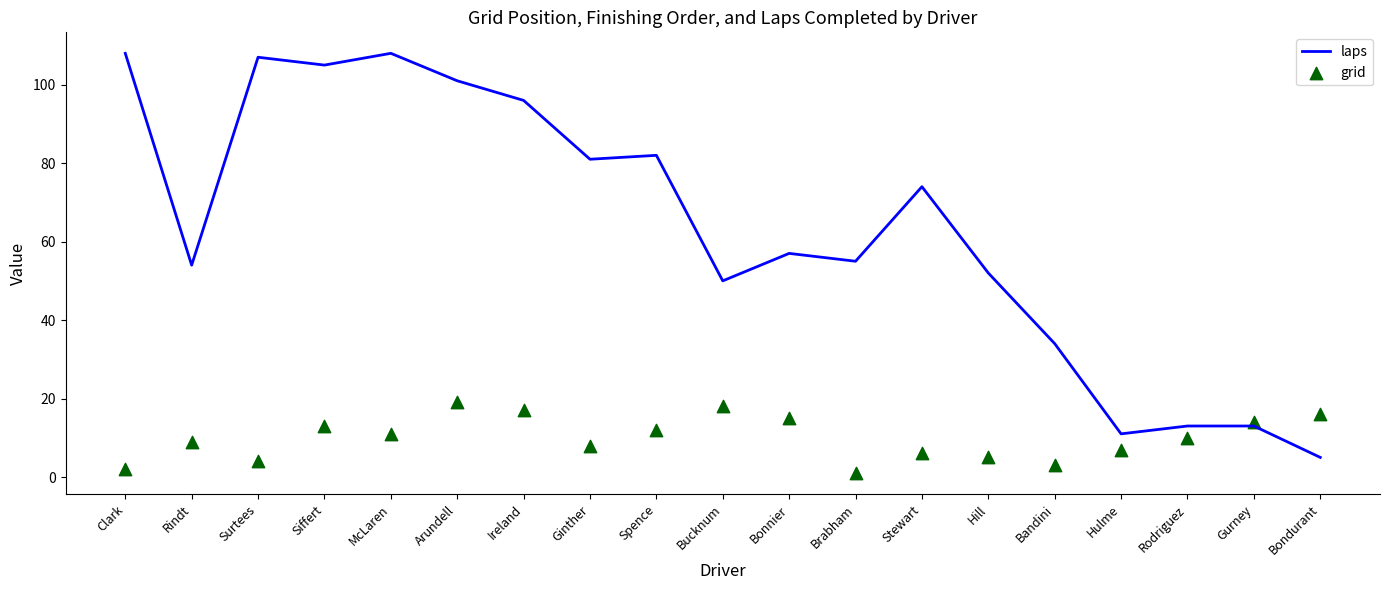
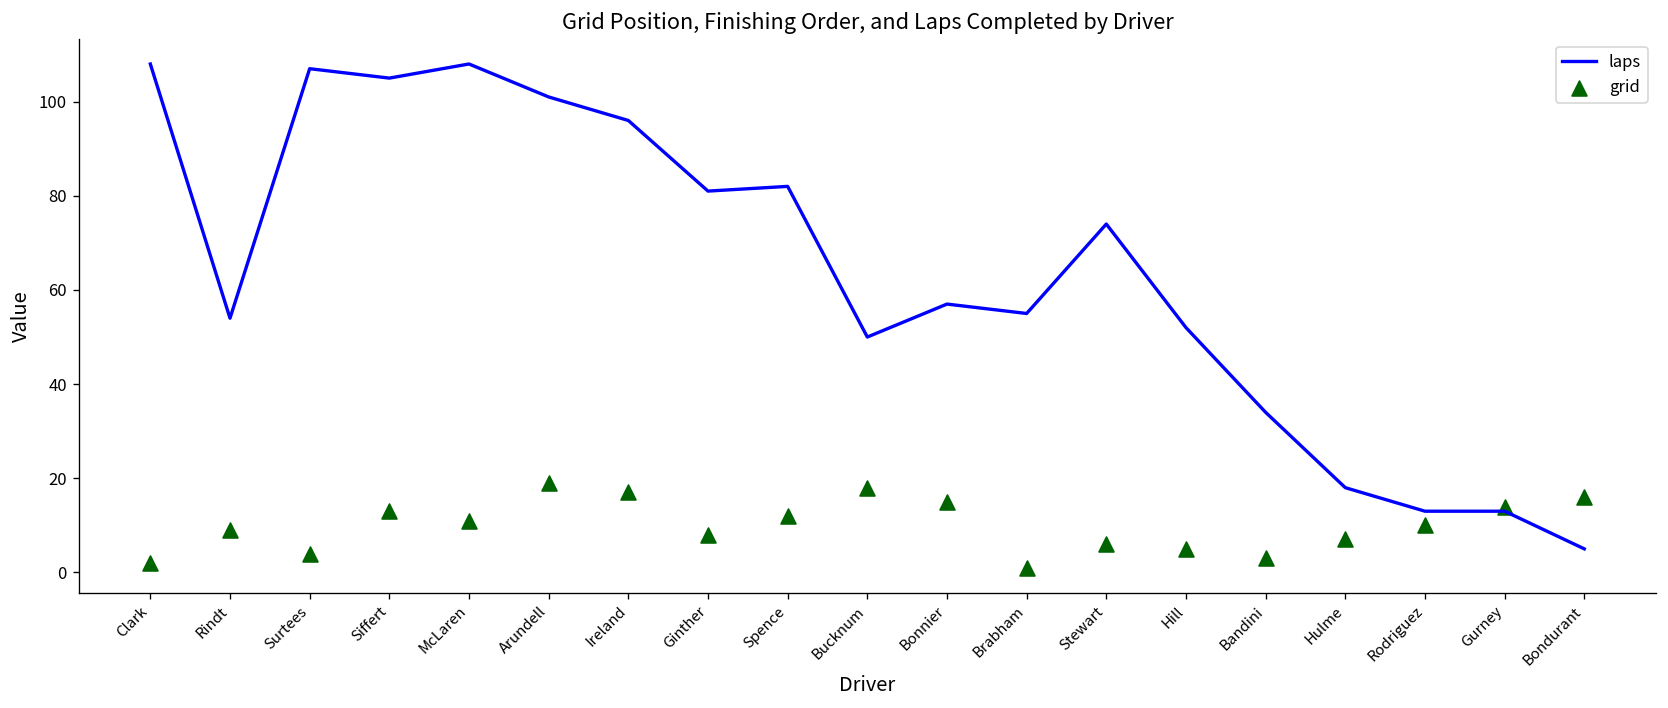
laps, Hulme: 11 -> 18
